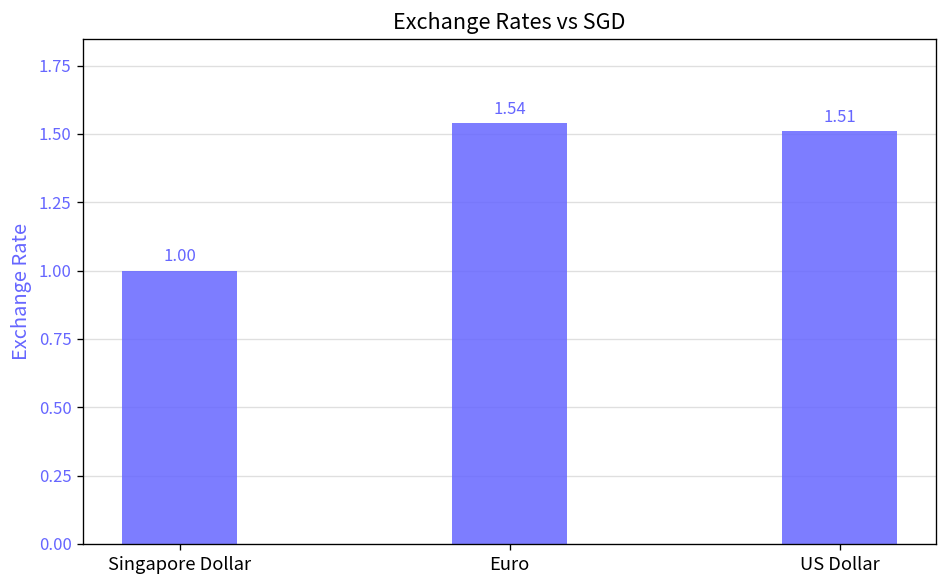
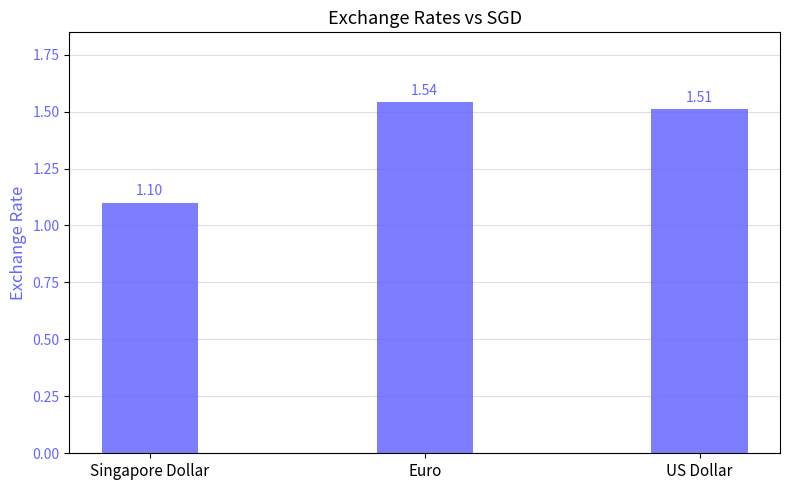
Singapore Dollar: 1.00 -> 1.10
